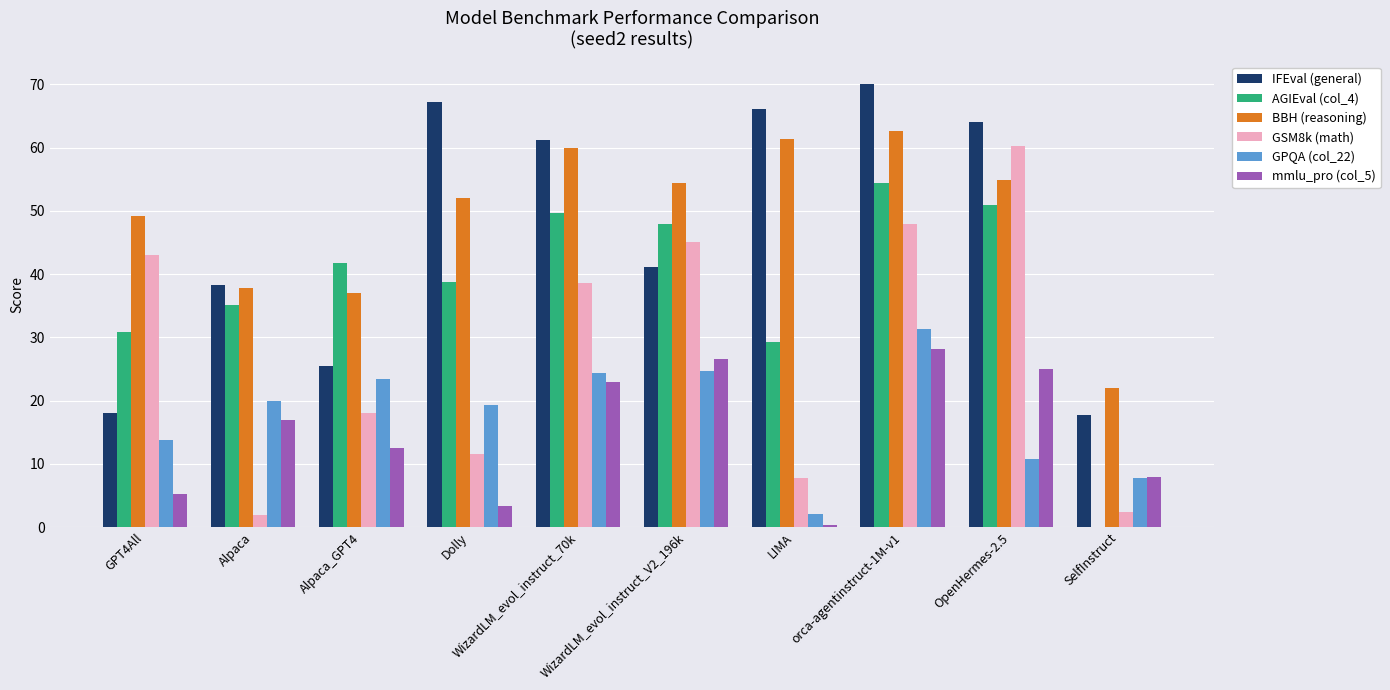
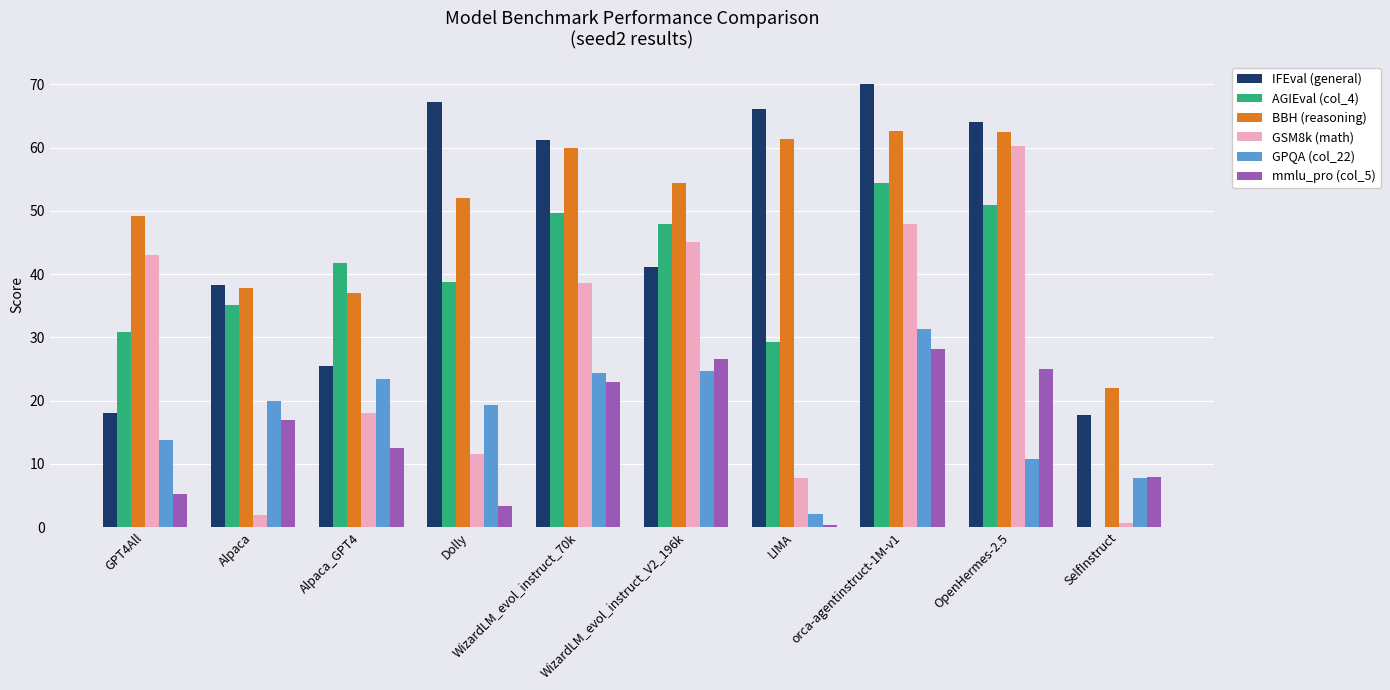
BBH (reasoning), OpenHermes-2.5: 55 -> 63
GSM8k (math), SelfInstruct: 2 -> 1
